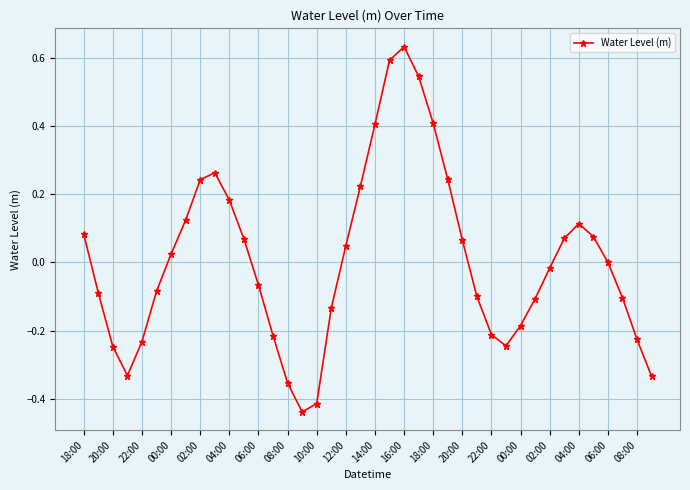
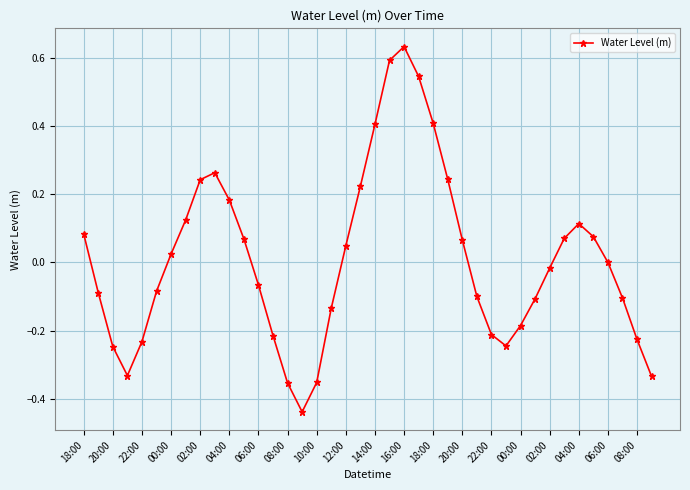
10:00: -0.41 -> -0.35
